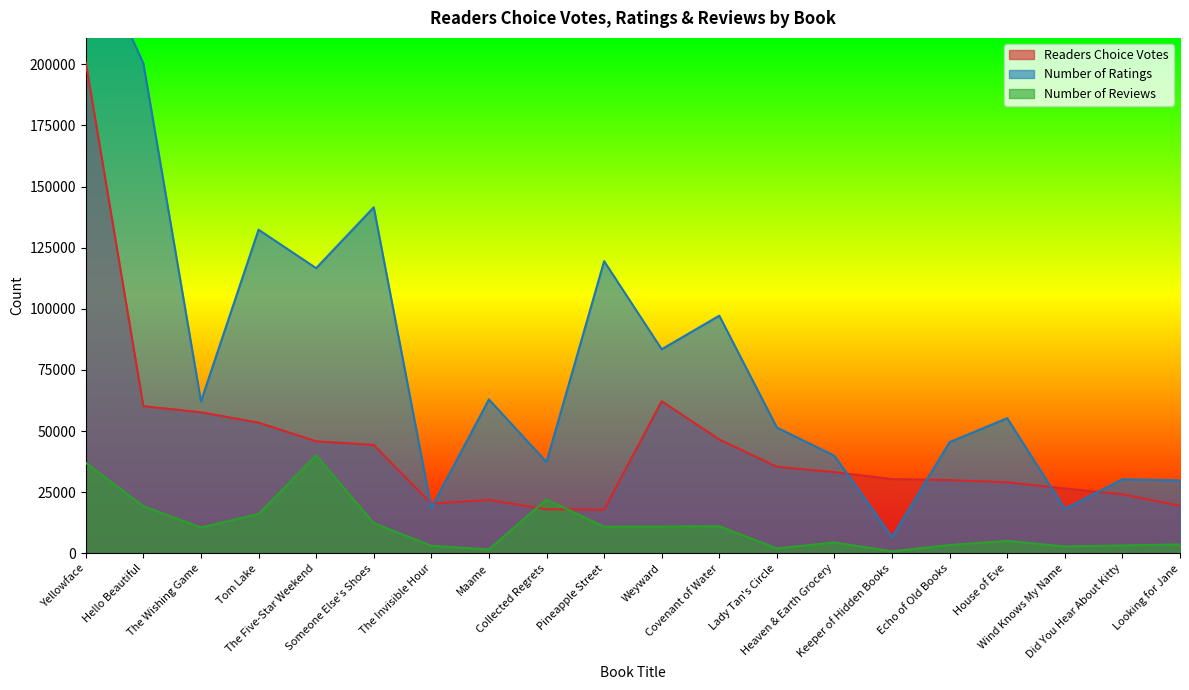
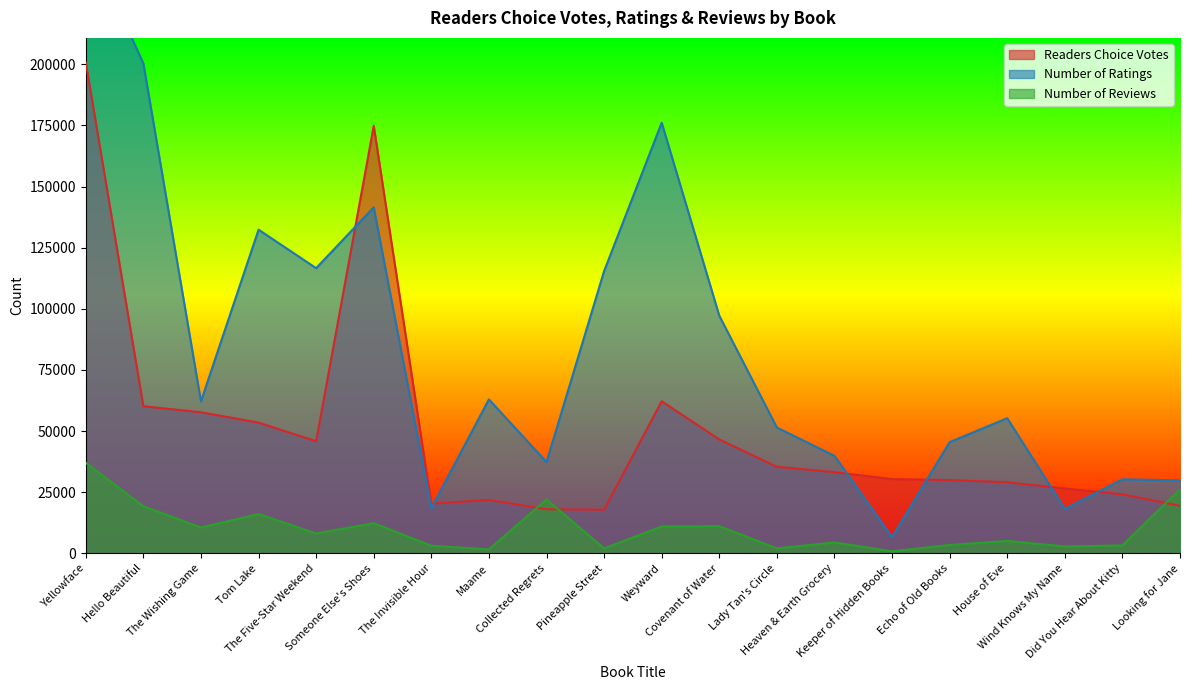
Number of Reviews, The Five-Star Weekend: 40000 -> 8000
Readers Choice Votes, Someone Else's Shoes: 44000 -> 175000
Number of Ratings, Pineapple Street: 119000 -> 115000
Number of Reviews, Pineapple Street: 11000 -> 2000
Number of Ratings, Weyward: 83000 -> 176000
Number of Reviews, Looking for Jane: 4000 -> 26000
